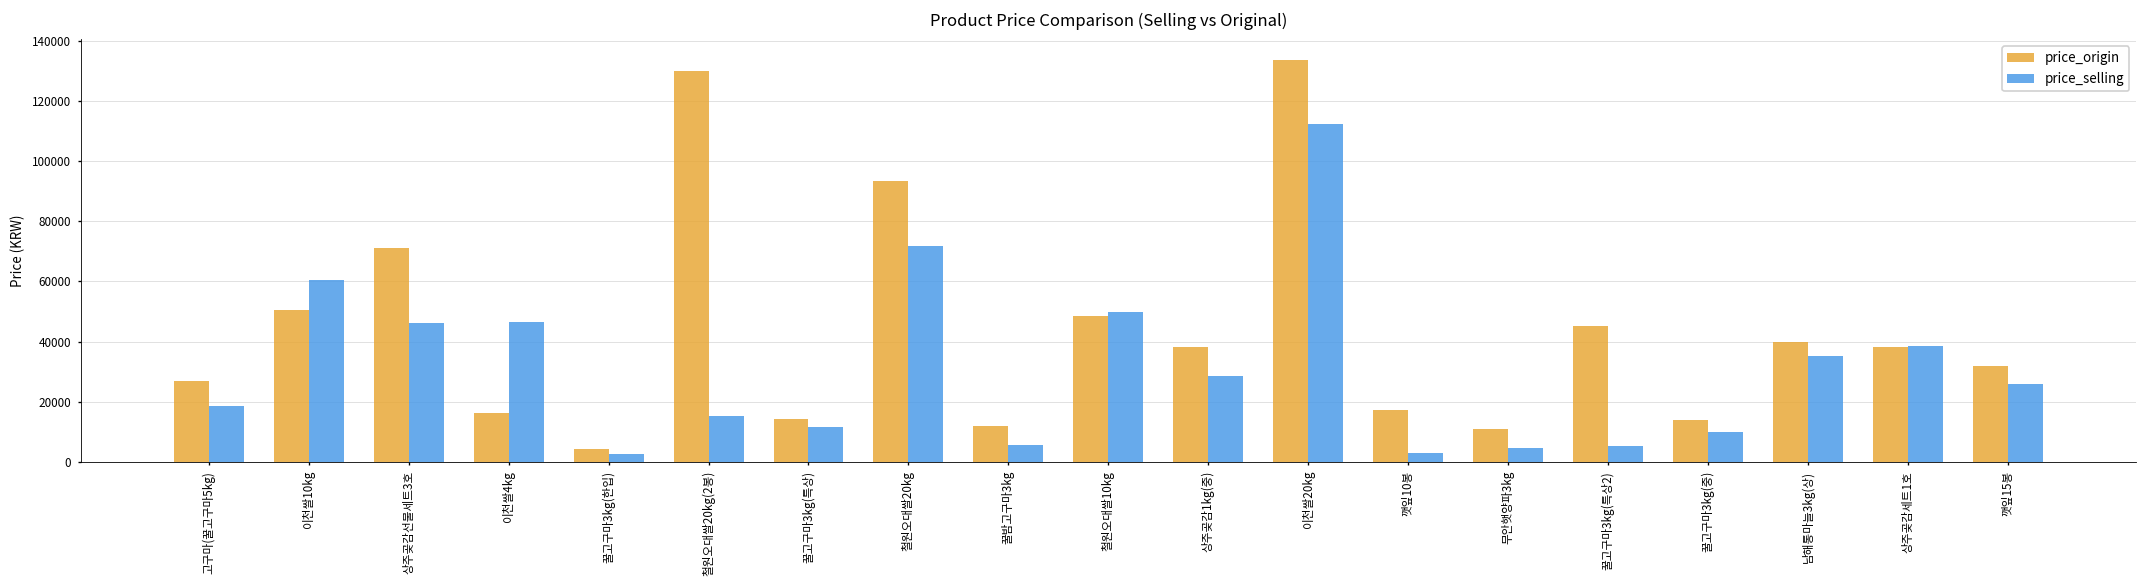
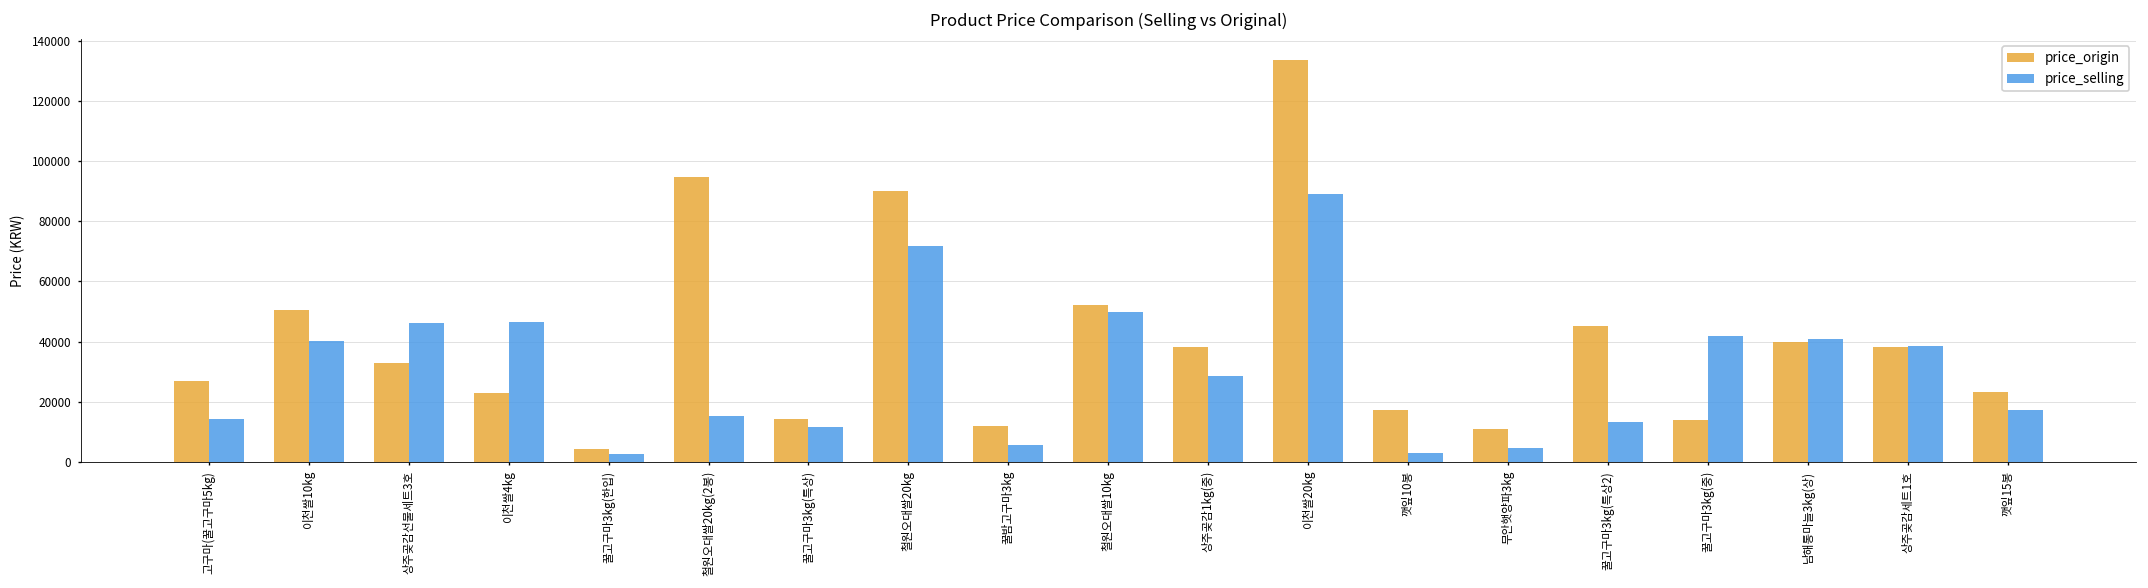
price_selling, 고구마(꿀고구마5kg): 19000 -> 14000
price_selling, 이천쌀10kg: 61000 -> 40000
price_origin, 상주곶감선물세트3호: 71000 -> 33000
price_origin, 이천쌀4kg: 16000 -> 23000
price_origin, 철원오대쌀20kg(2봉): 130000 -> 95000
price_origin, 철원오대쌀20kg: 94000 -> 90000
price_origin, 철원오대쌀10kg: 49000 -> 52000
price_selling, 이천쌀20kg: 113000 -> 89000
price_selling, 꿀고구마3kg(특상2): 5000 -> 13000
price_selling, 꿀고구마3kg(중): 10000 -> 42000
price_selling, 남해통마늘3kg(상): 35000 -> 41000
price_origin, 깻잎15봉: 32000 -> 23000
price_selling, 깻잎15봉: 26000 -> 17000
